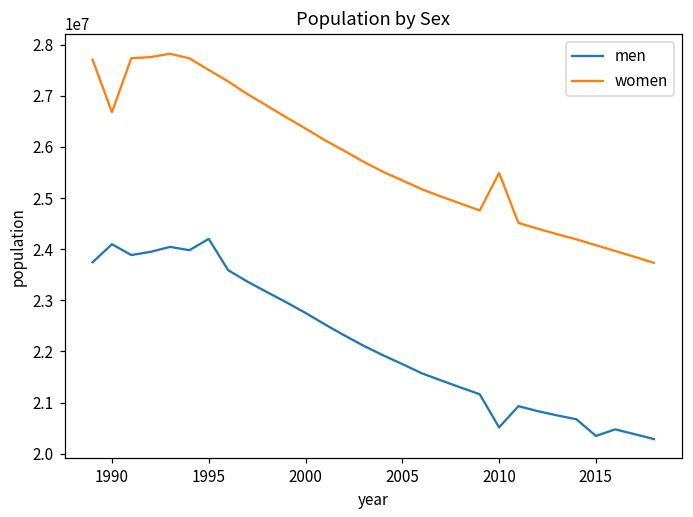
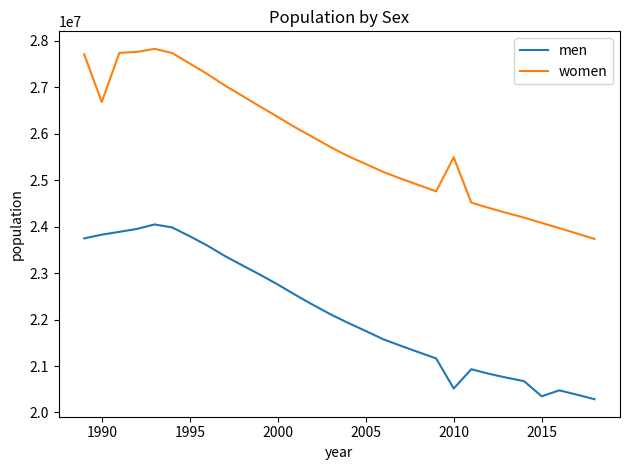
men, 1990: 24100000 -> 23800000
men, 1995: 24200000 -> 23800000
